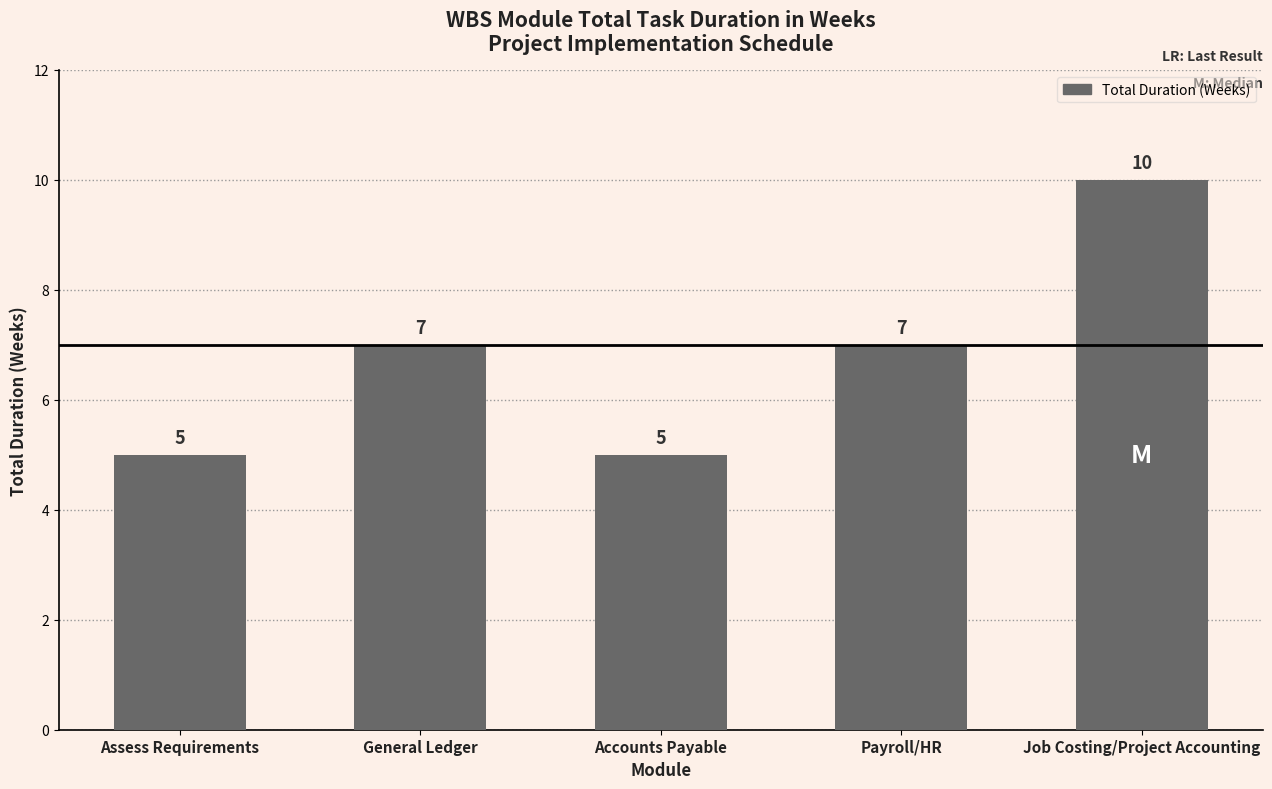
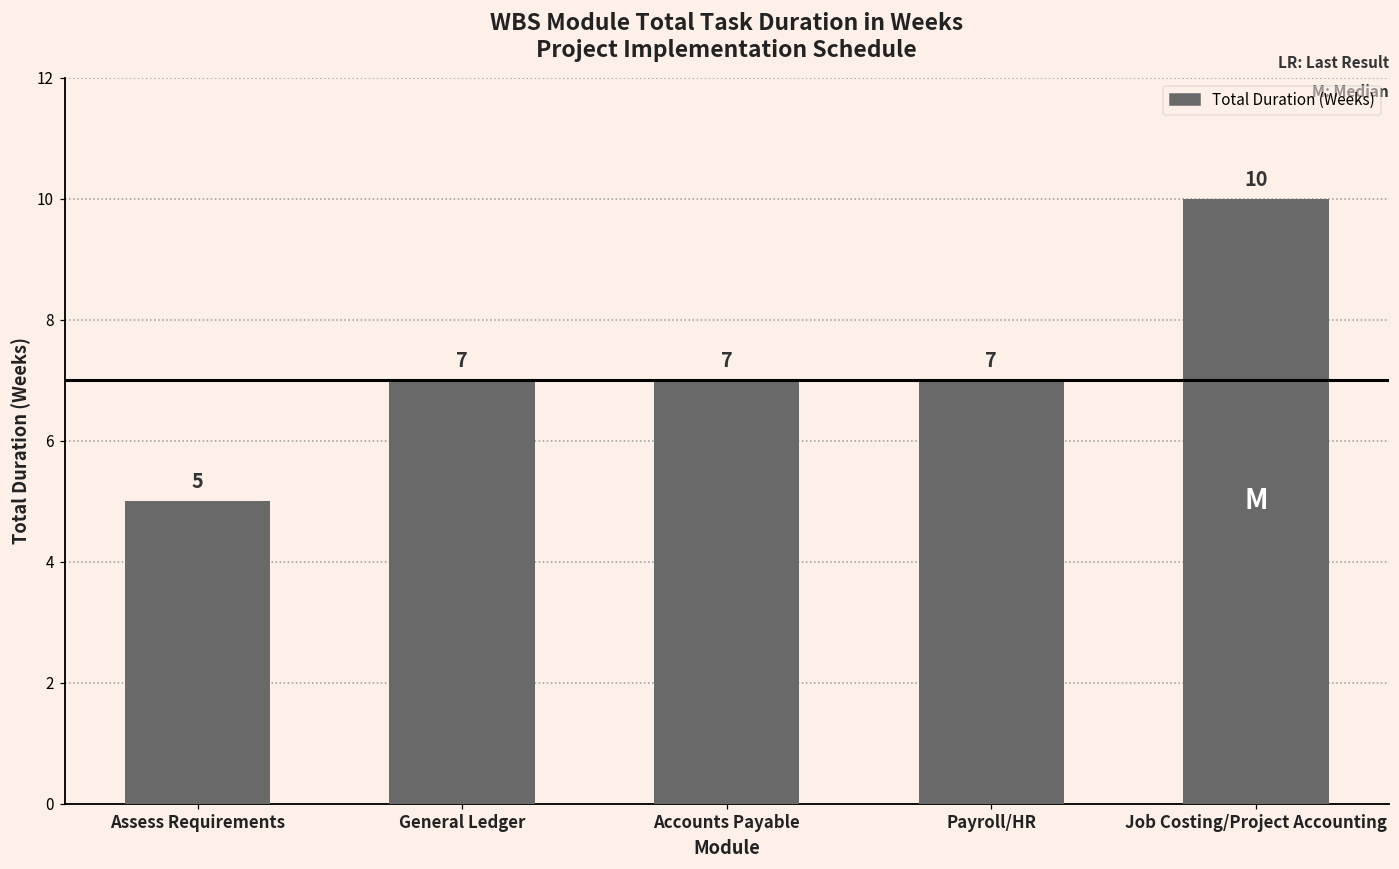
Accounts Payable: 5 -> 7
